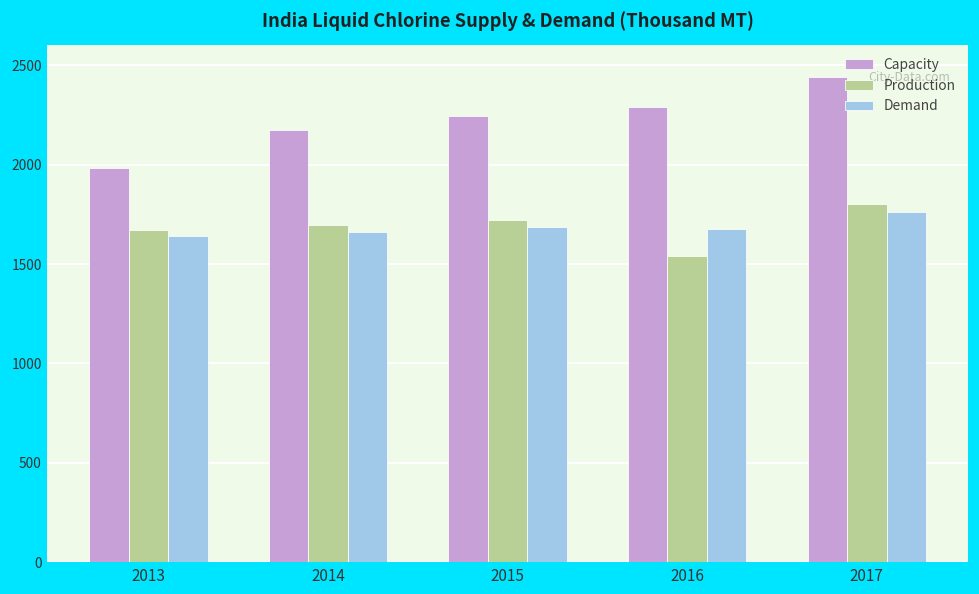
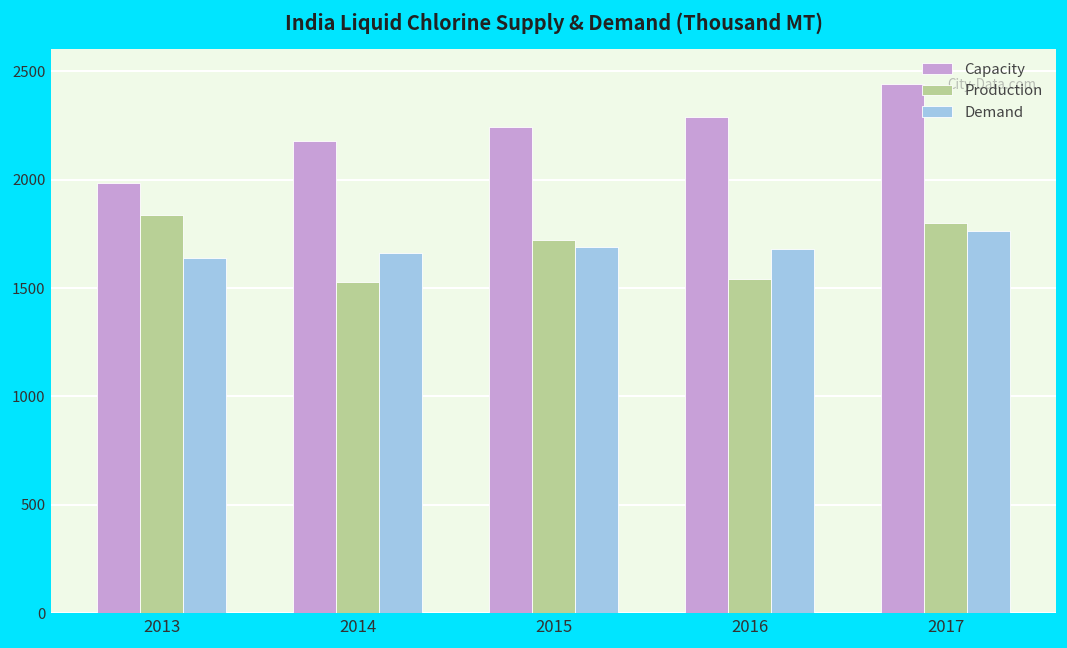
Production, 2013: 1670 -> 1840
Production, 2014: 1700 -> 1530
